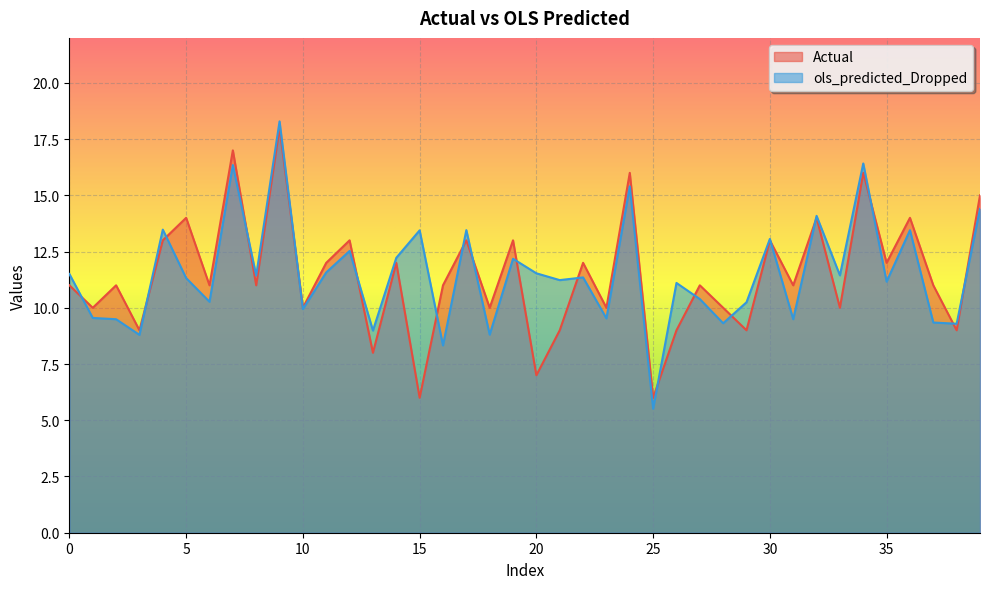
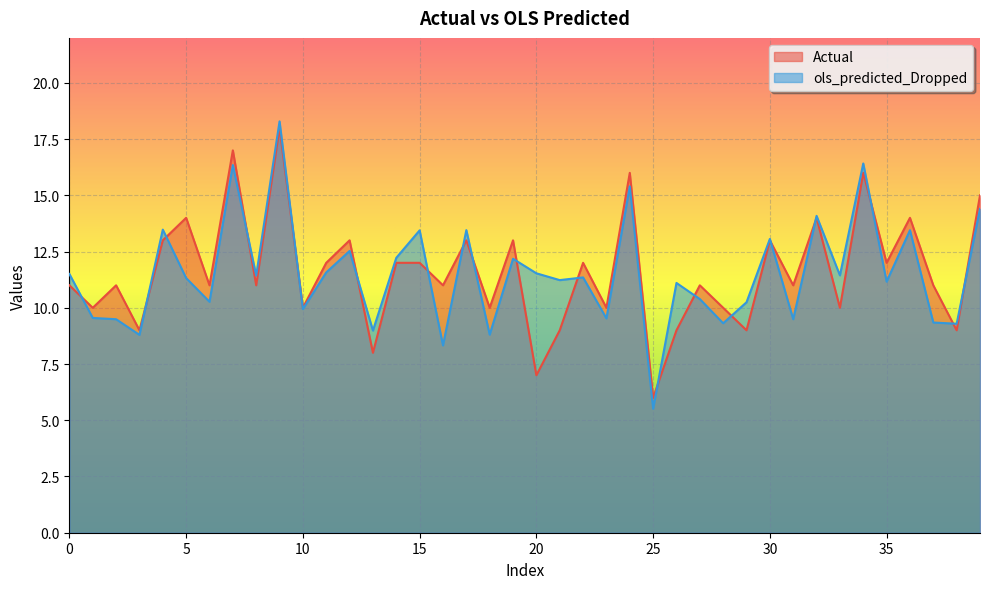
Actual, 15: 6 -> 12
